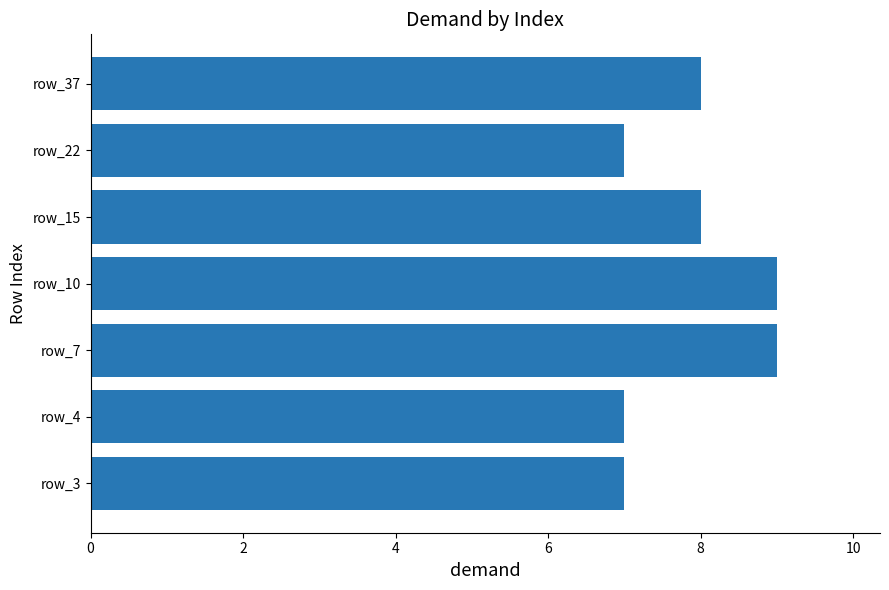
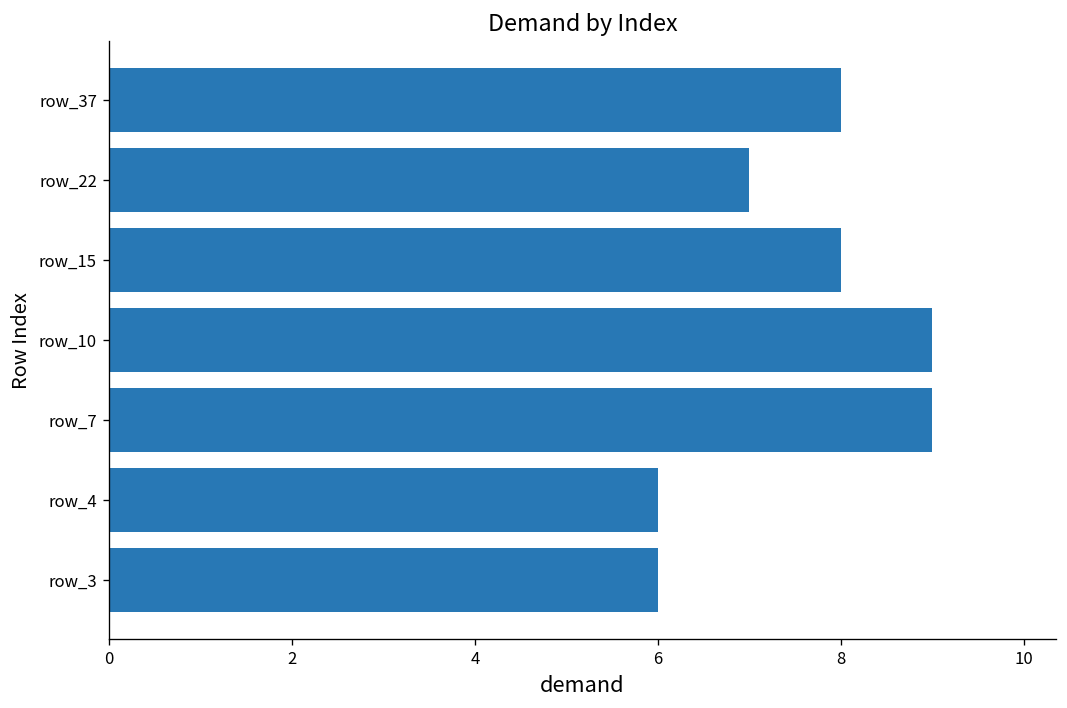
row_4: 7 -> 6
row_3: 7 -> 6
